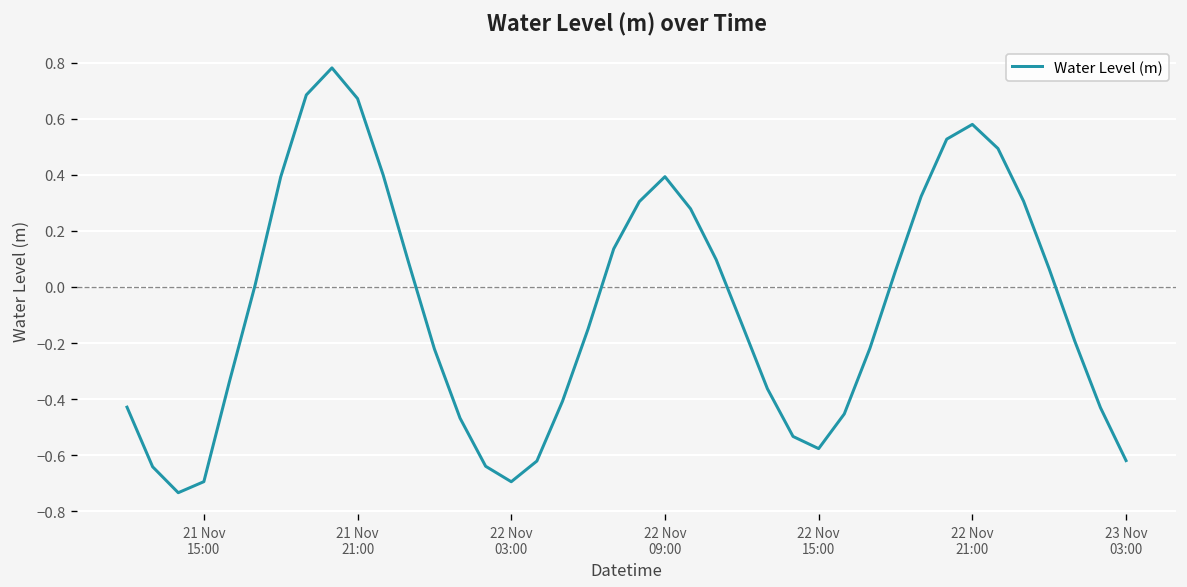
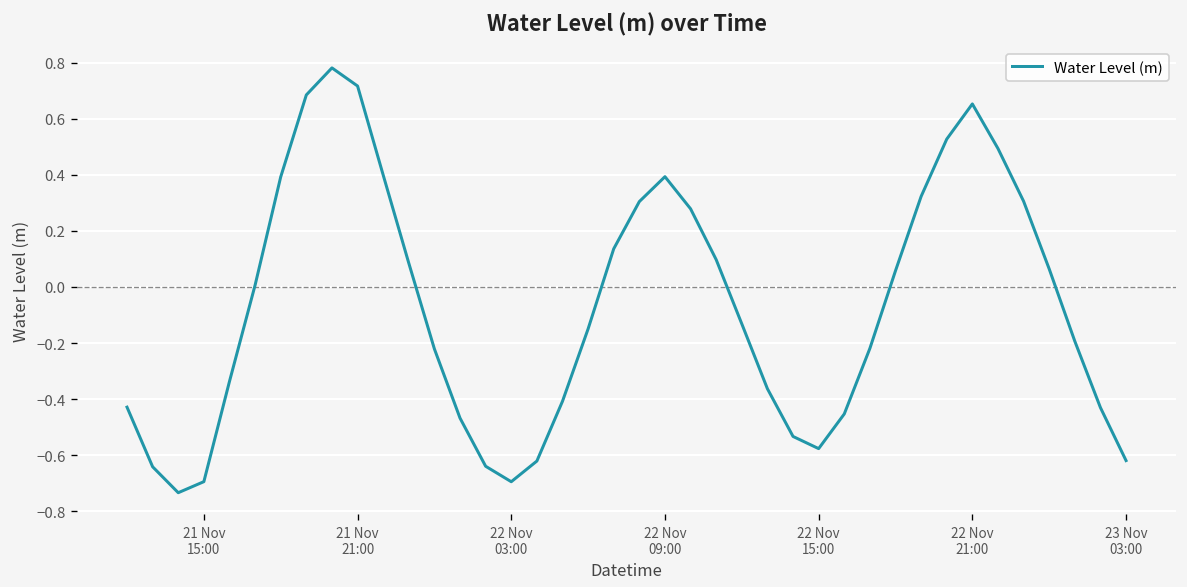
21 Nov 21:00: 0.67 -> 0.72
22 Nov 21:00: 0.58 -> 0.65
